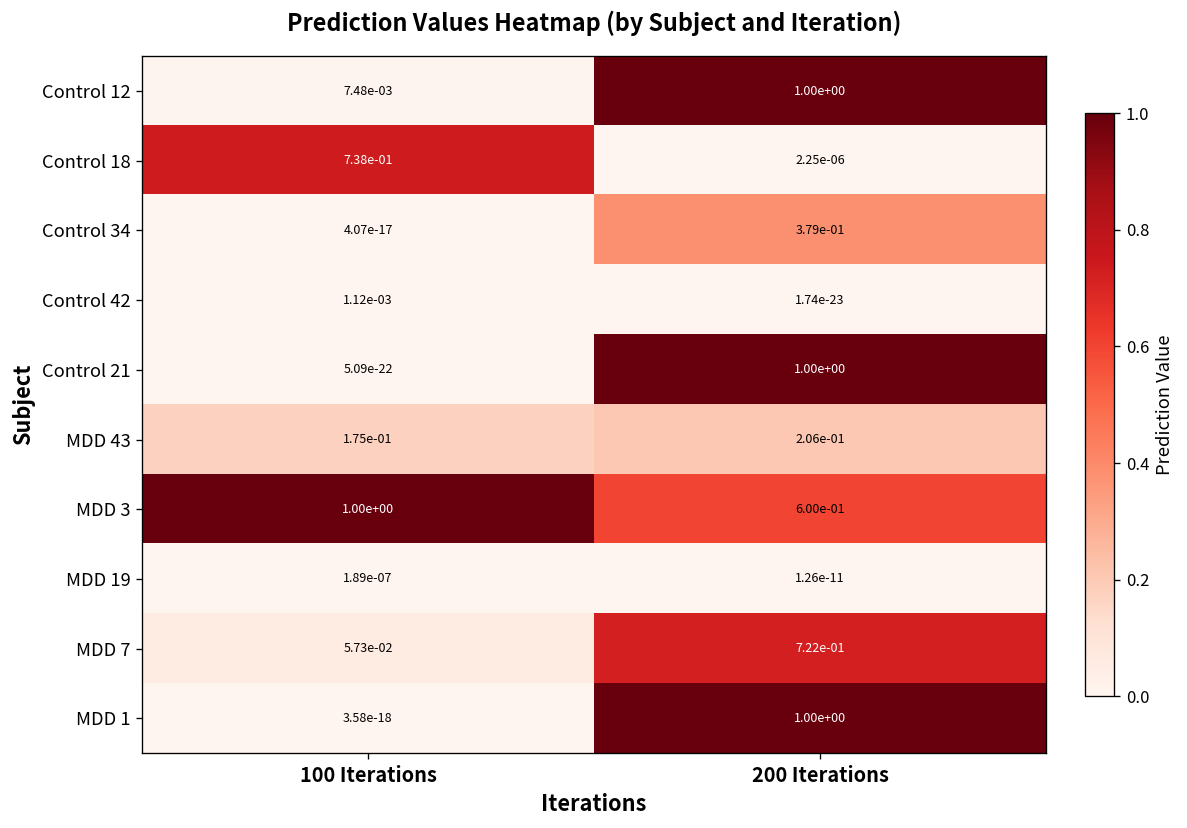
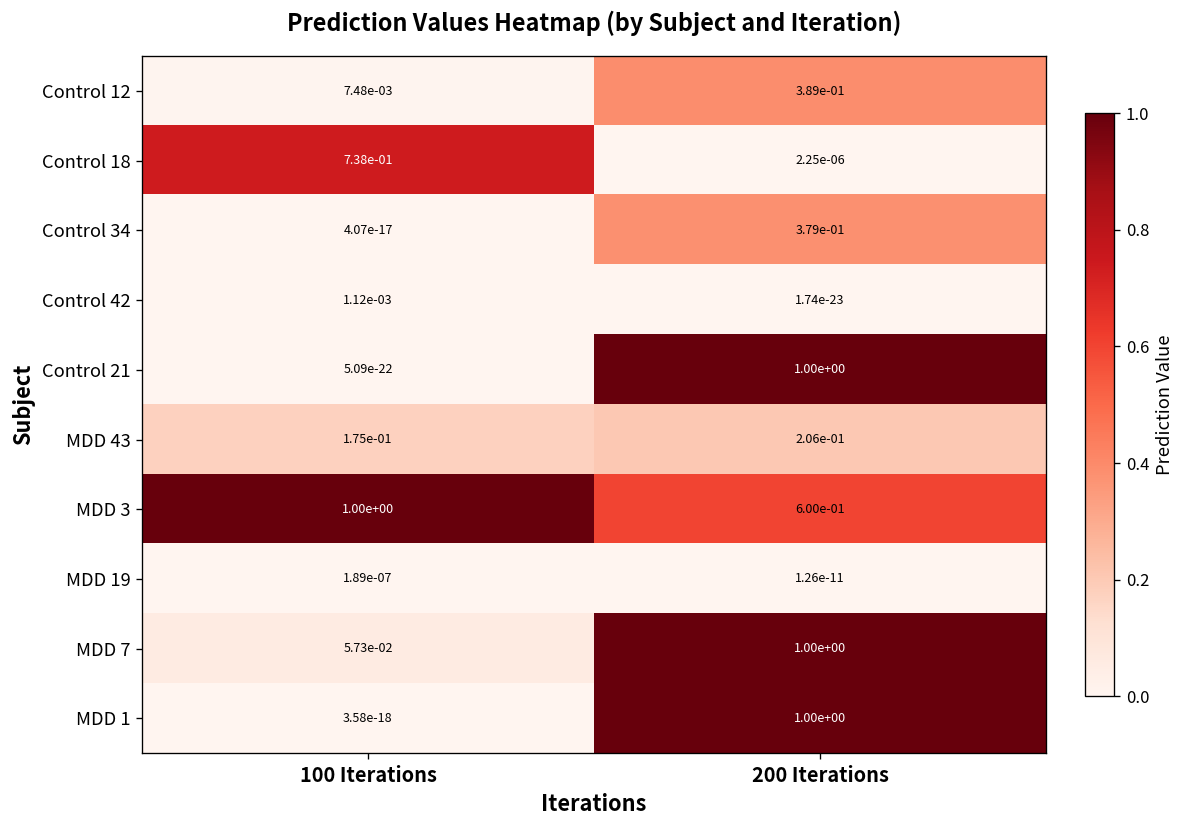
Control 12, 200 Iterations: 1.00e+00 -> 3.89e-01
MDD 7, 200 Iterations: 7.22e-01 -> 1.00e+00
